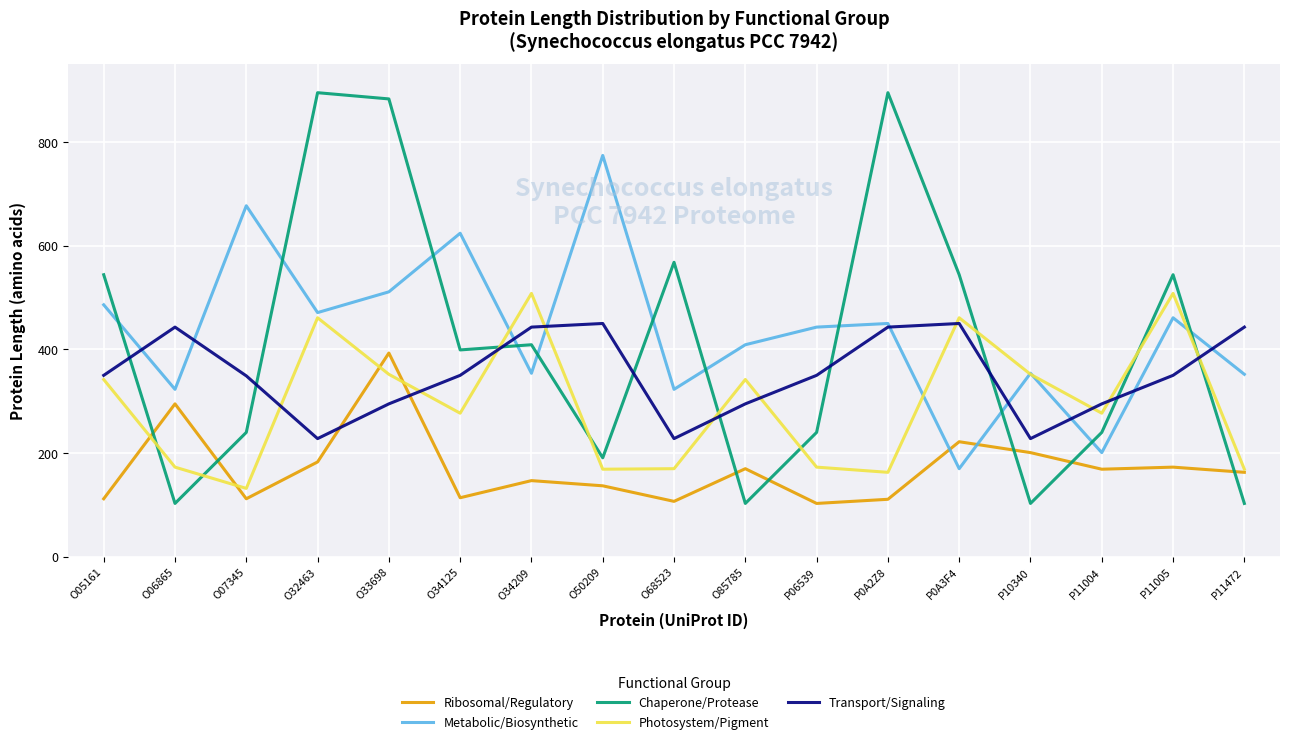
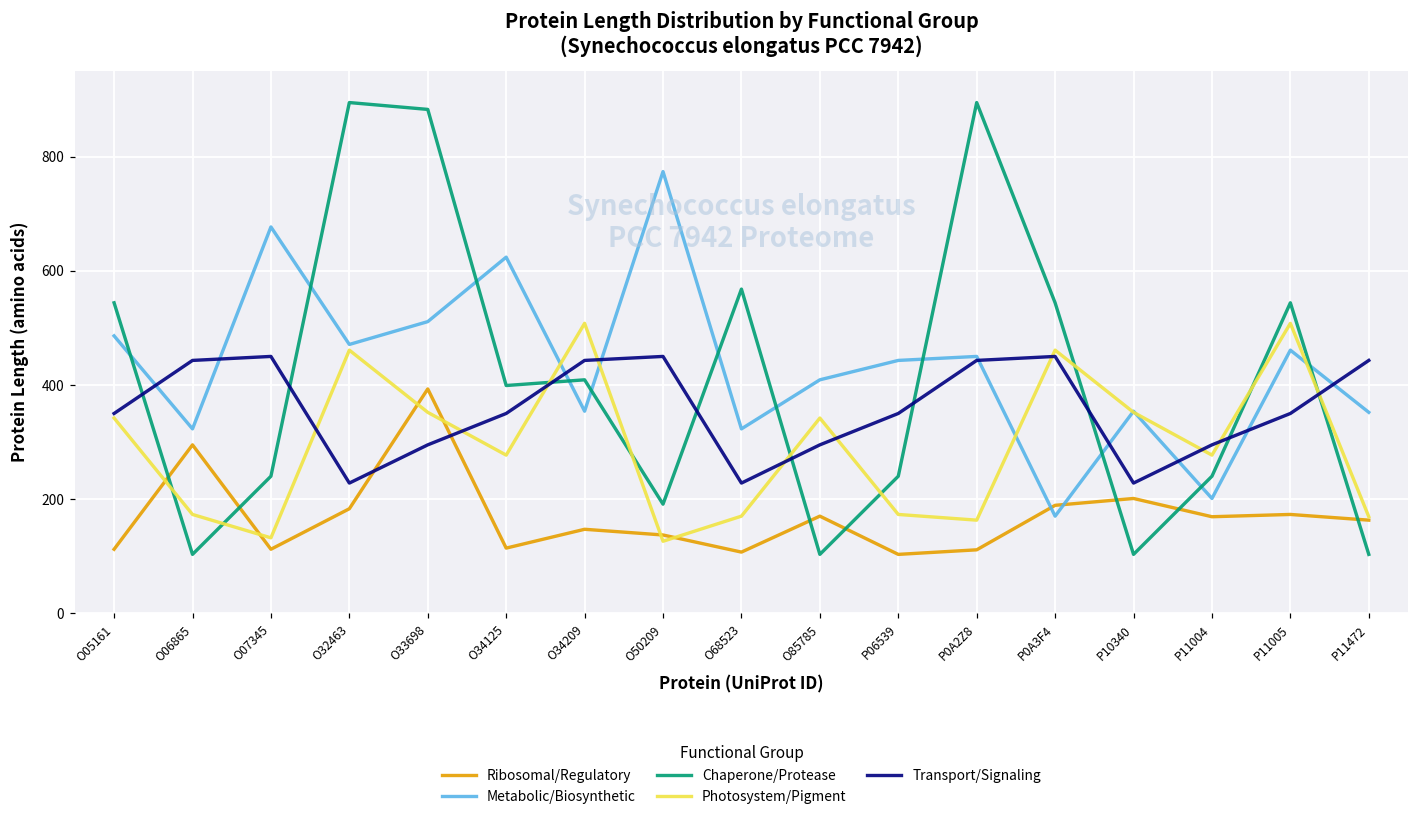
Transport/Signaling, O07345: 350 -> 450
Photosystem/Pigment, O50209: 170 -> 130
Ribosomal/Regulatory, P0A3F4: 220 -> 190
